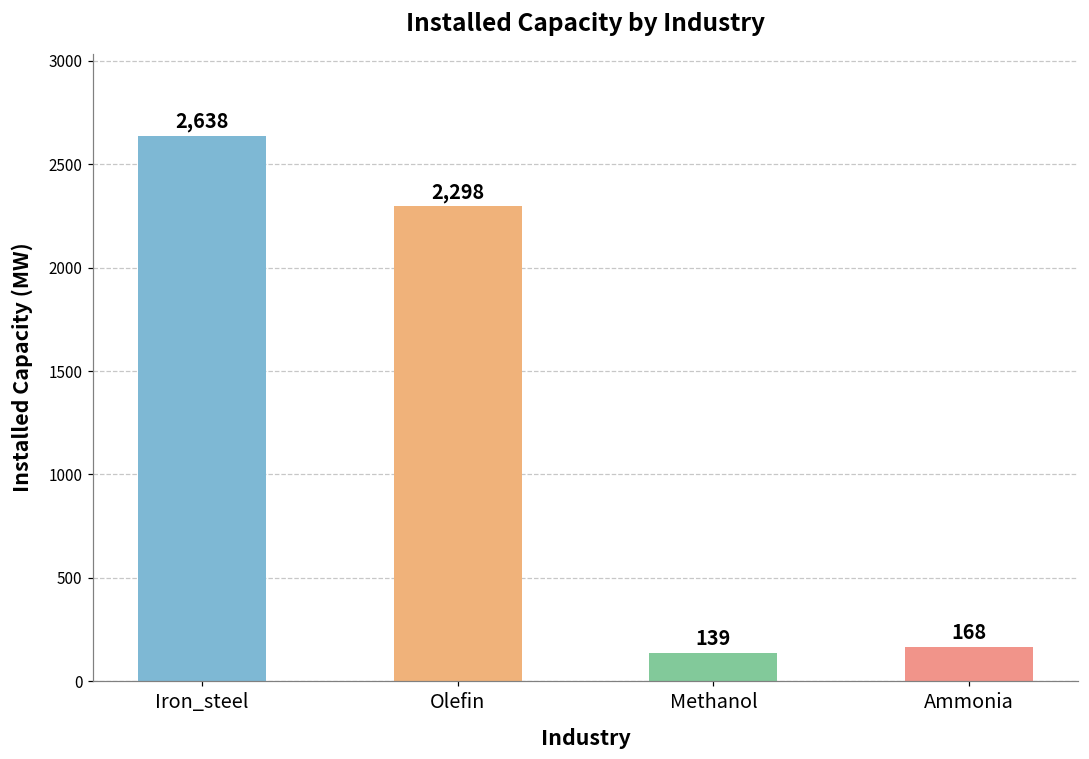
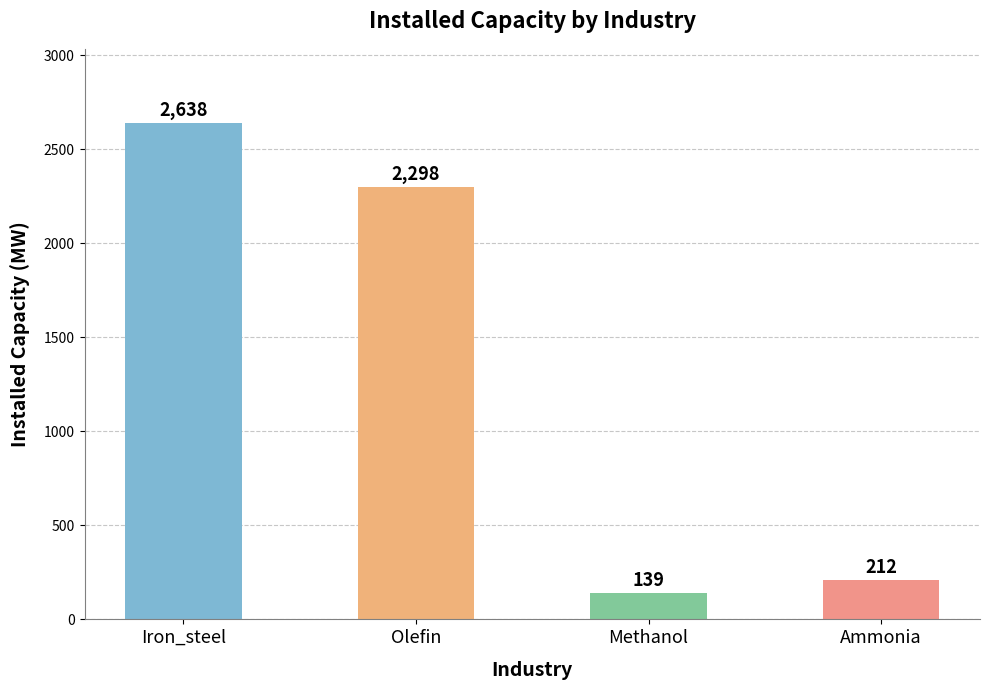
Ammonia: 168 -> 212
